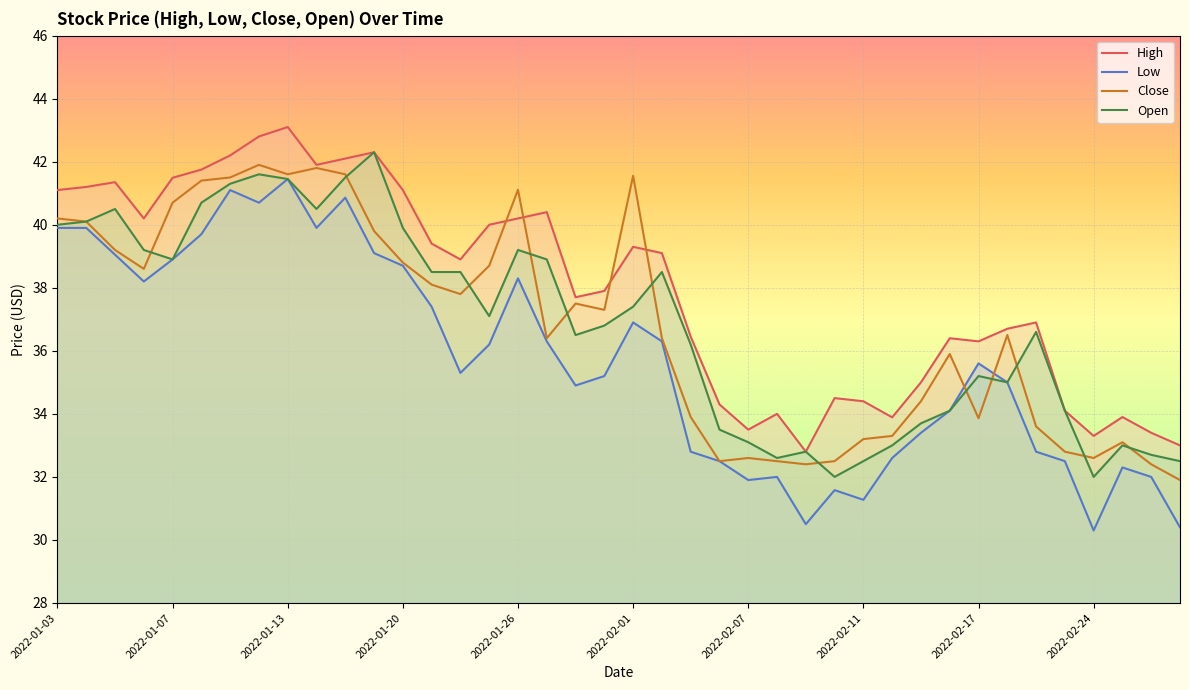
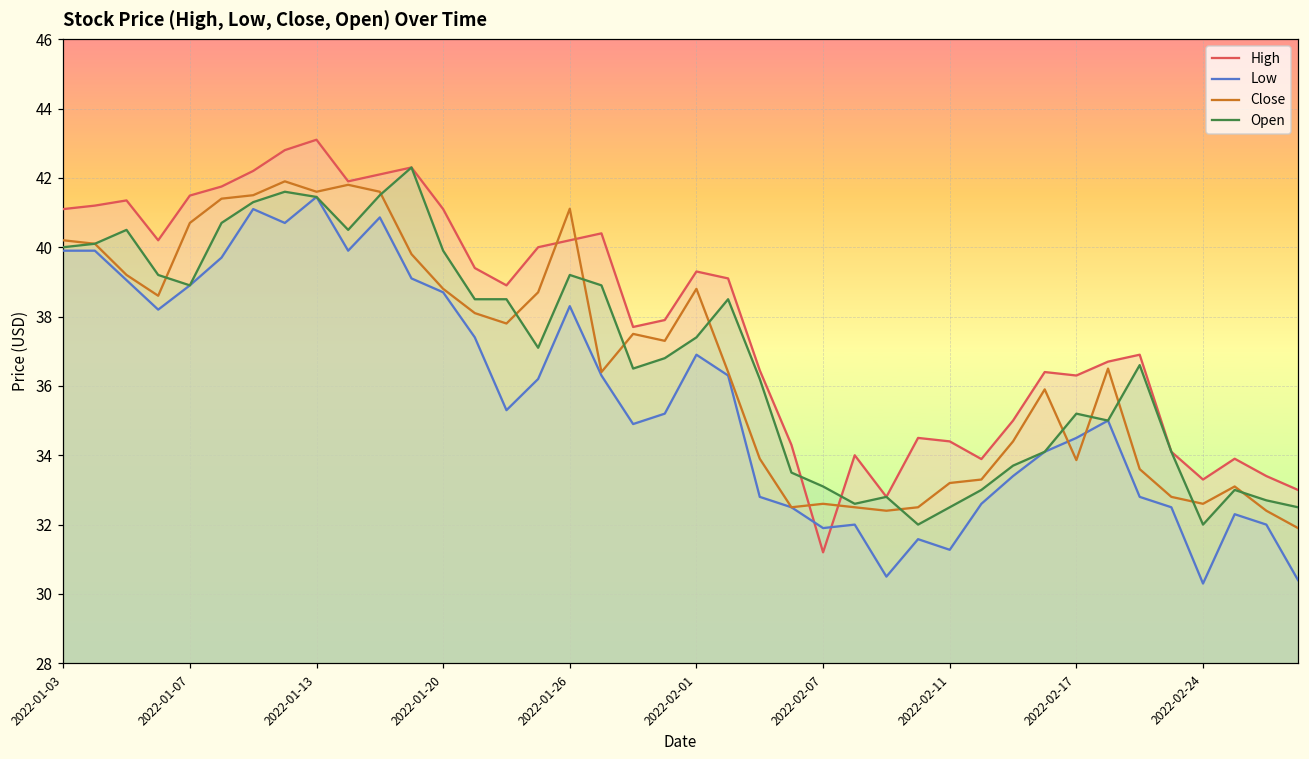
Close, 2022-02-01: 41.6 -> 38.8
High, 2022-02-07: 33.5 -> 31.2
Low, 2022-02-17: 35.6 -> 34.5
